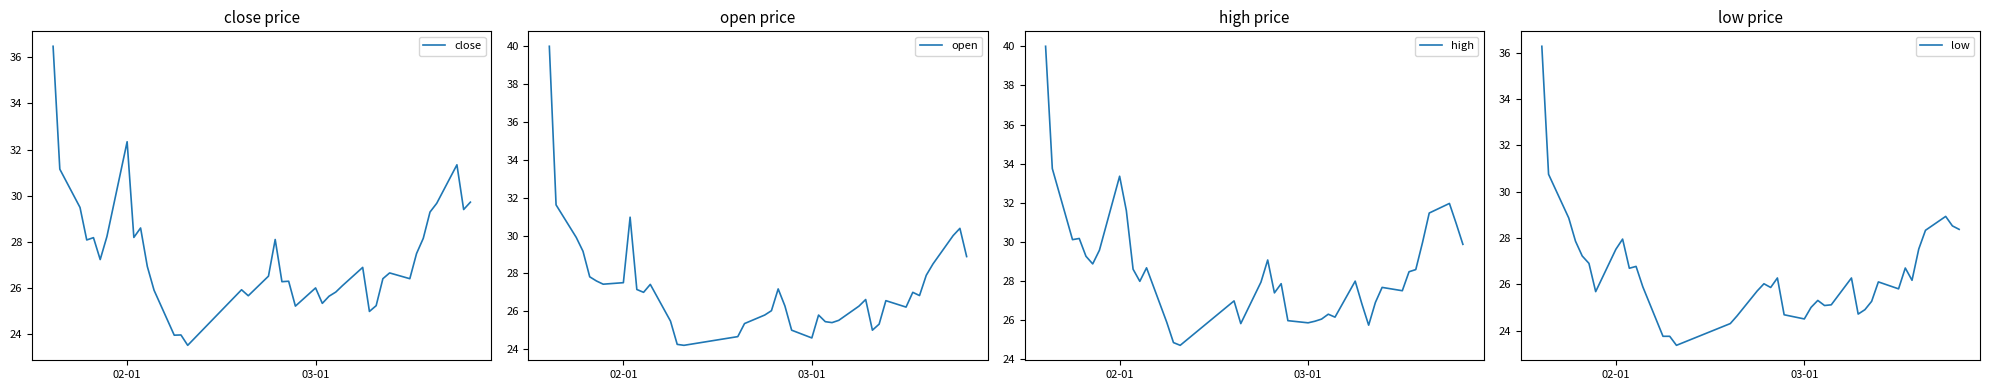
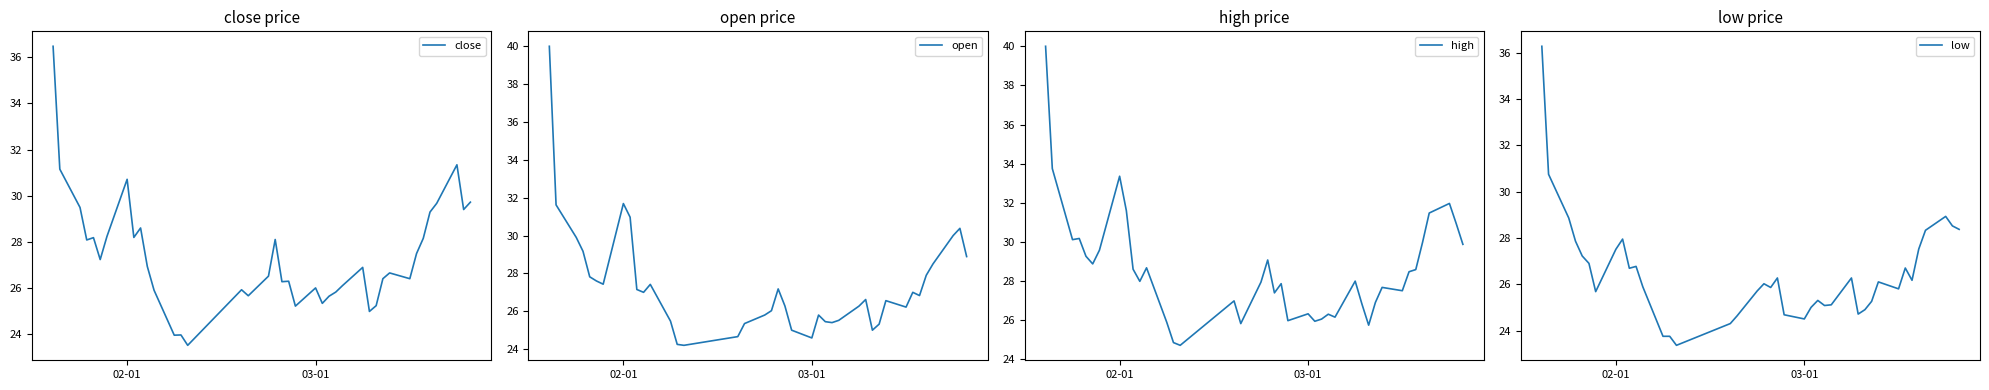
close price, 02-01: 32.3 -> 30.7
open price, 02-01: 27.5 -> 31.7
high price, 03-01: 25.9 -> 26.3
